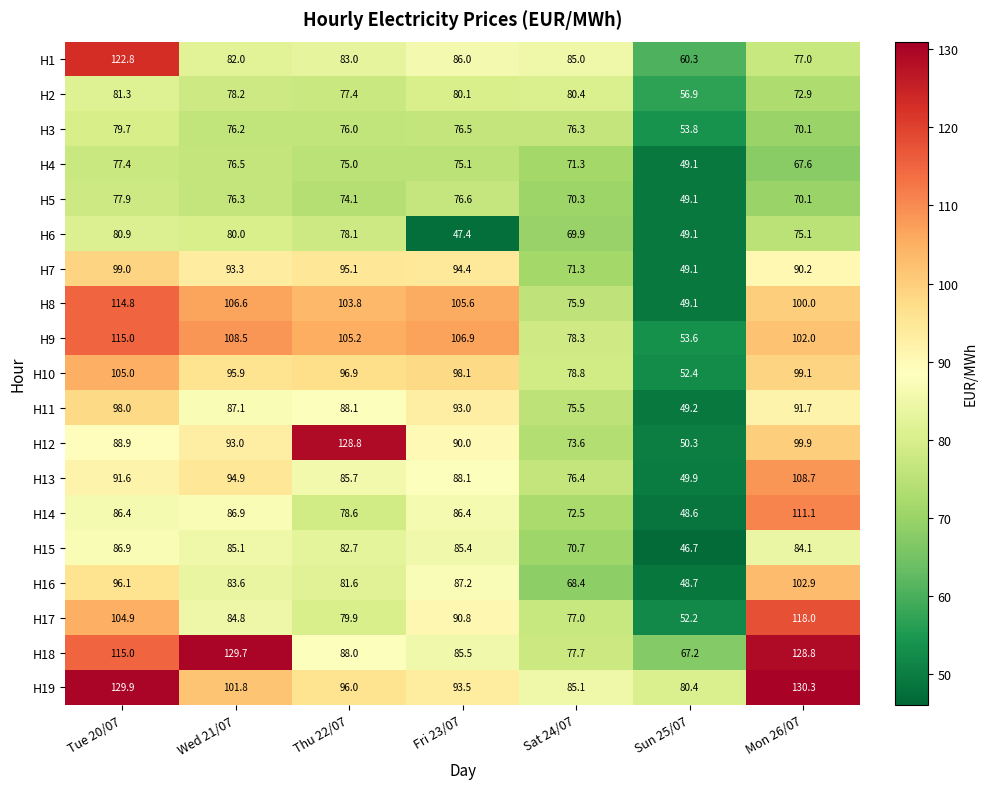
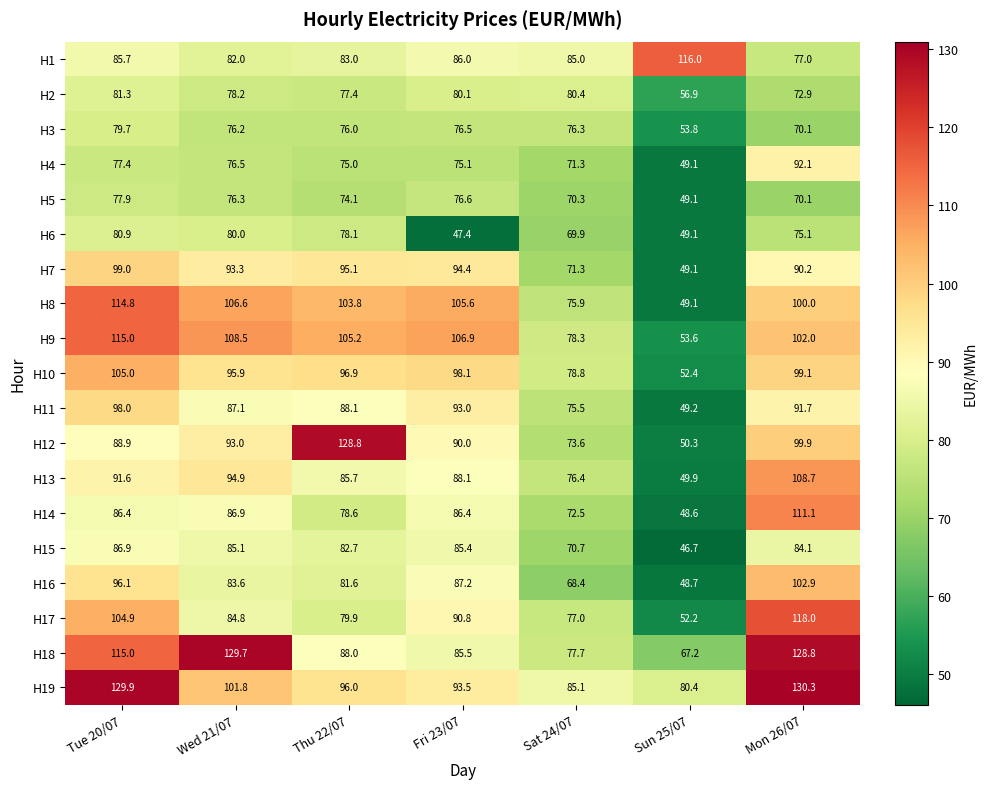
H1, Tue 20/07: 122.8 -> 85.7
H1, Sun 25/07: 60.3 -> 116.0
H4, Mon 26/07: 67.6 -> 92.1
